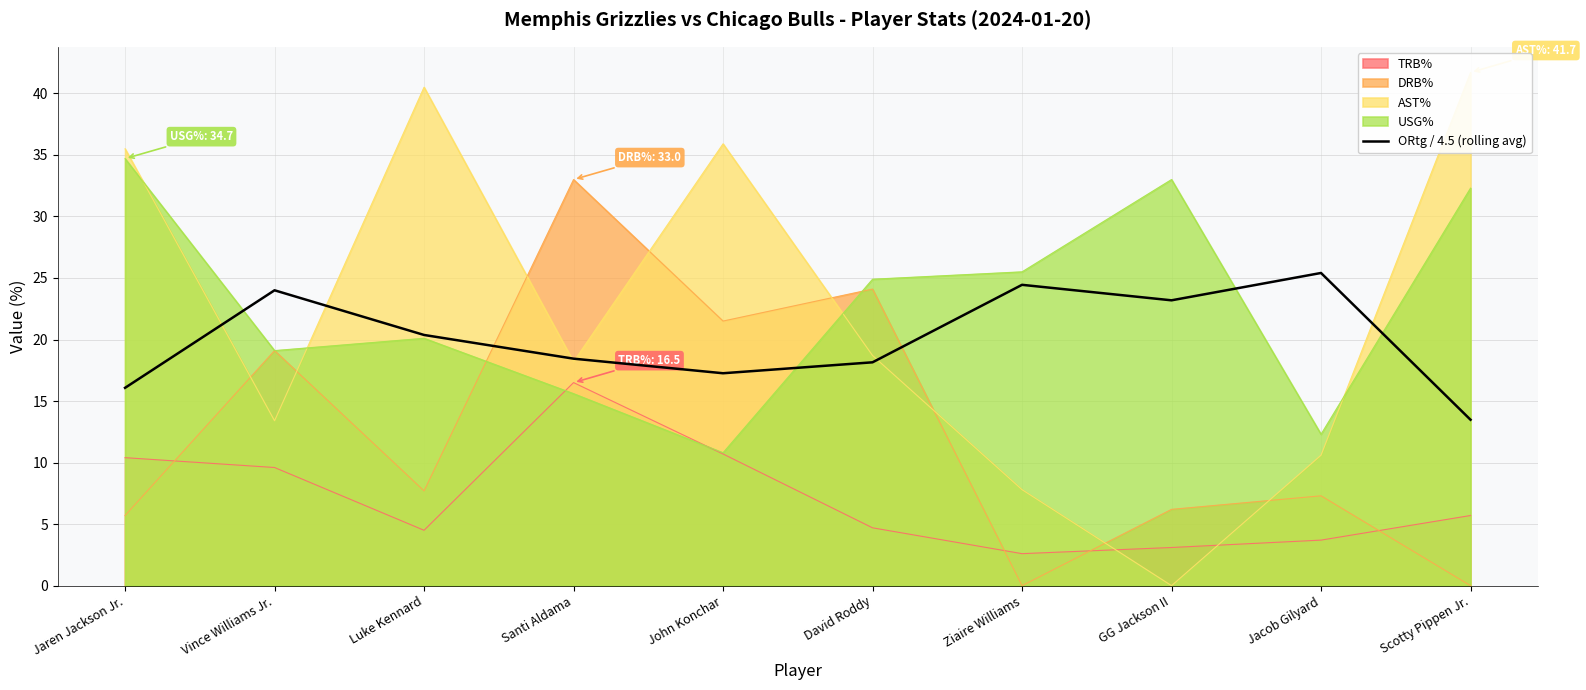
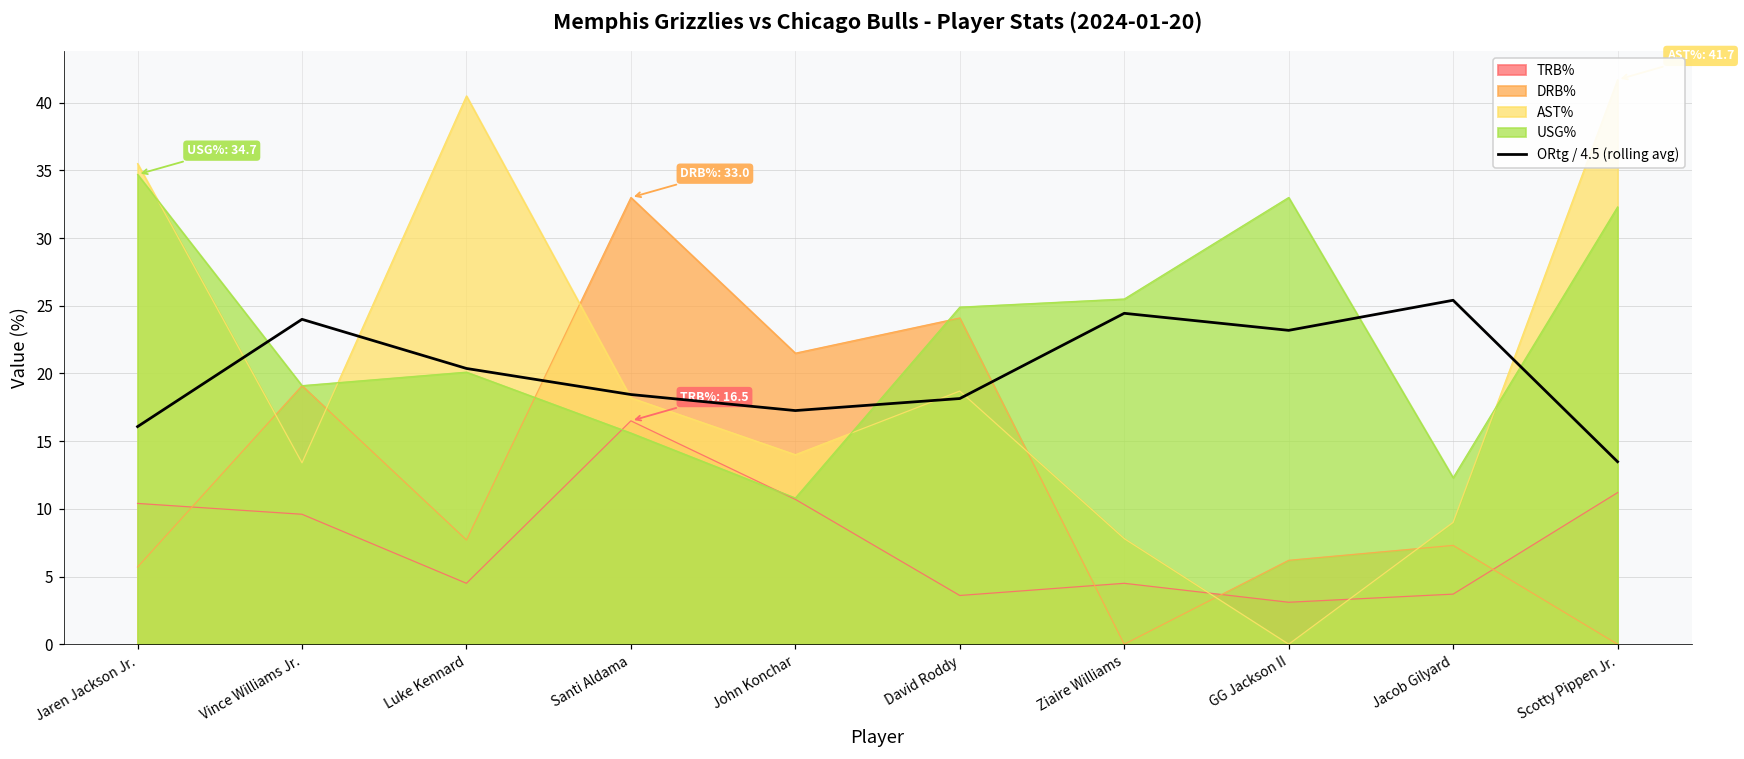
AST%, John Konchar: 35.9 -> 14.0
TRB%, David Roddy: 4.7 -> 3.6
TRB%, Ziaire Williams: 2.6 -> 4.5
AST%, Jacob Gilyard: 10.6 -> 9.0
TRB%, Scotty Pippen Jr.: 5.7 -> 11.2
